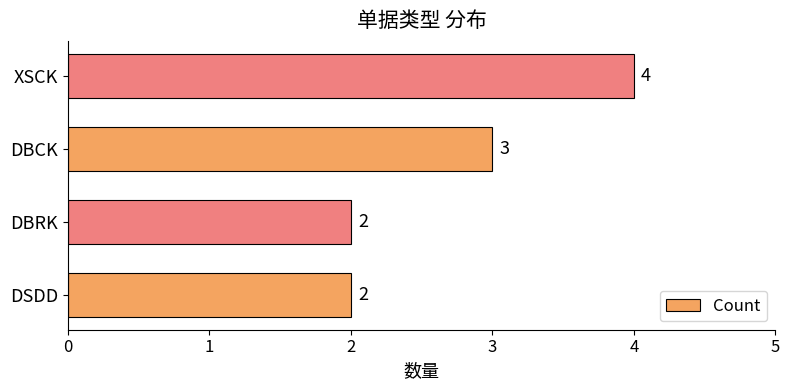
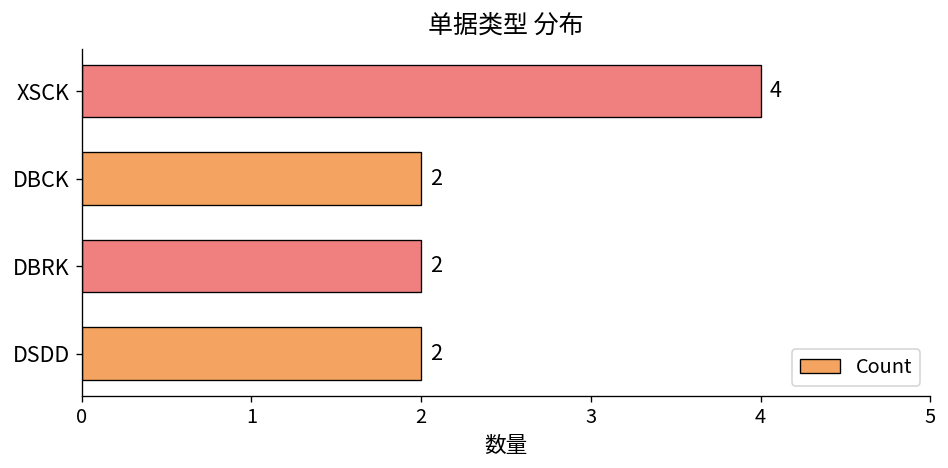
DBCK: 3 -> 2
